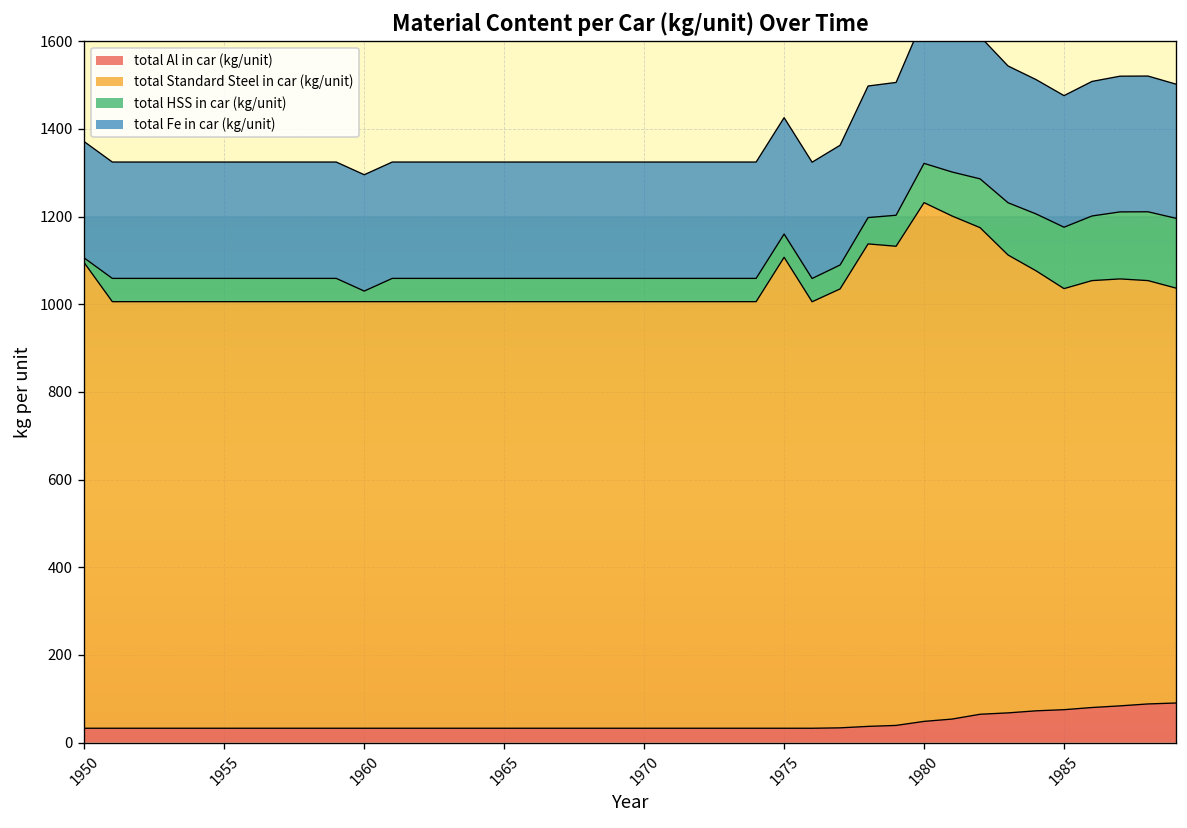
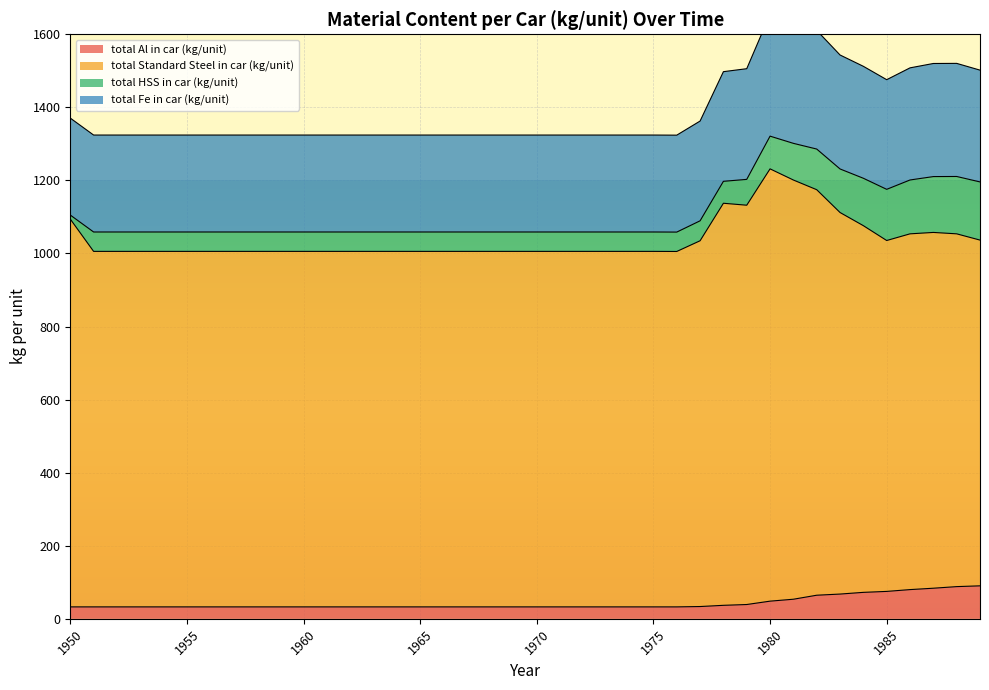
total HSS in car (kg/unit), 1960: 20 -> 50
total Standard Steel in car (kg/unit), 1975: 1070 -> 970
